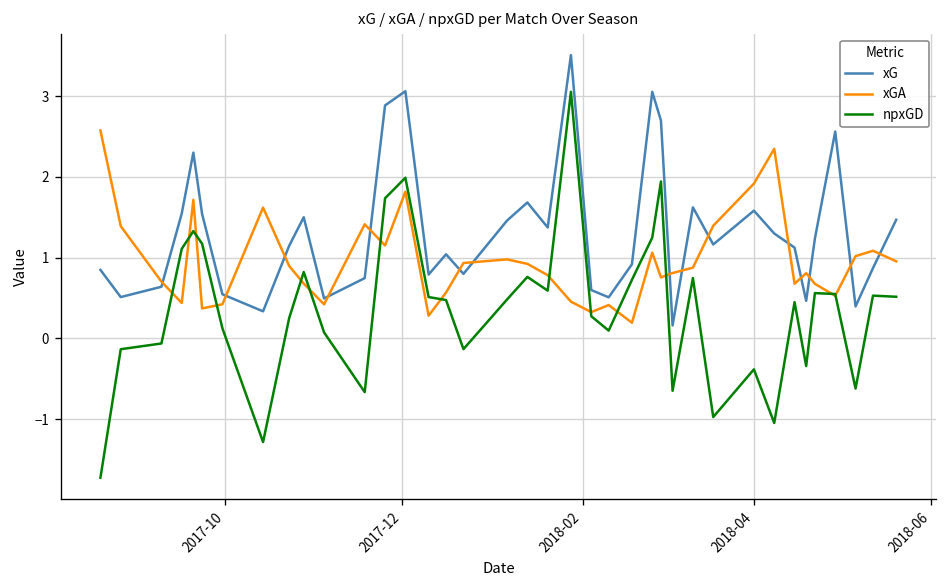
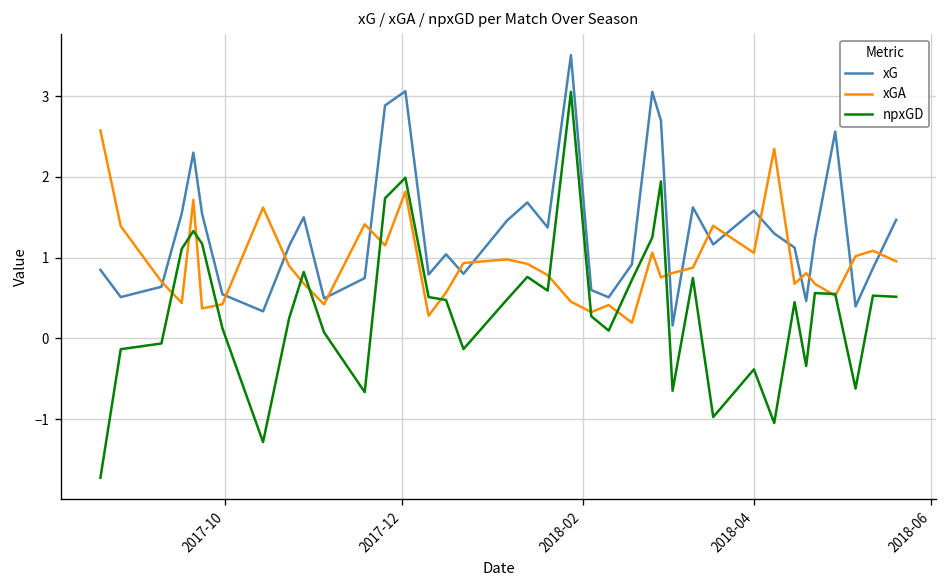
xGA, 2018-04: 1.9 -> 1.1
